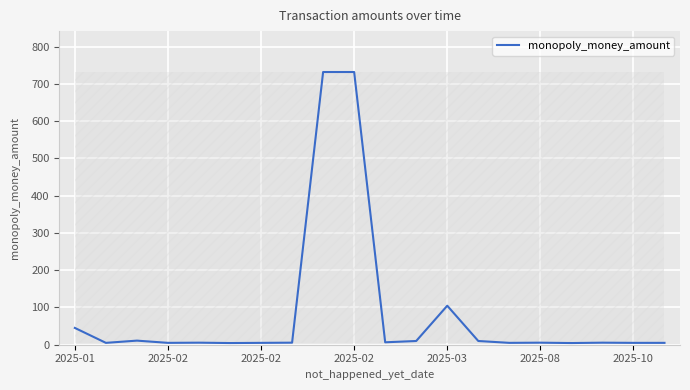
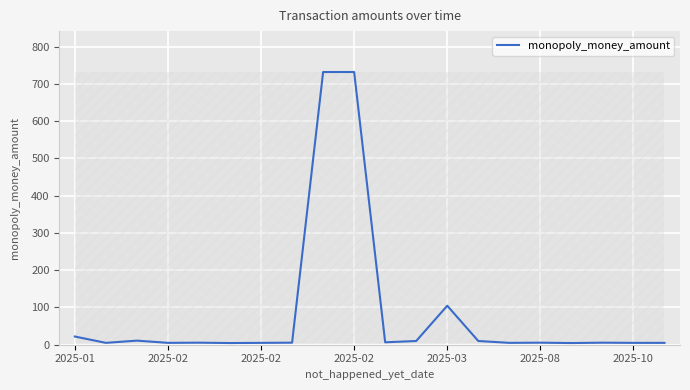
monopoly_money_amount, 2025-01: 50 -> 20
